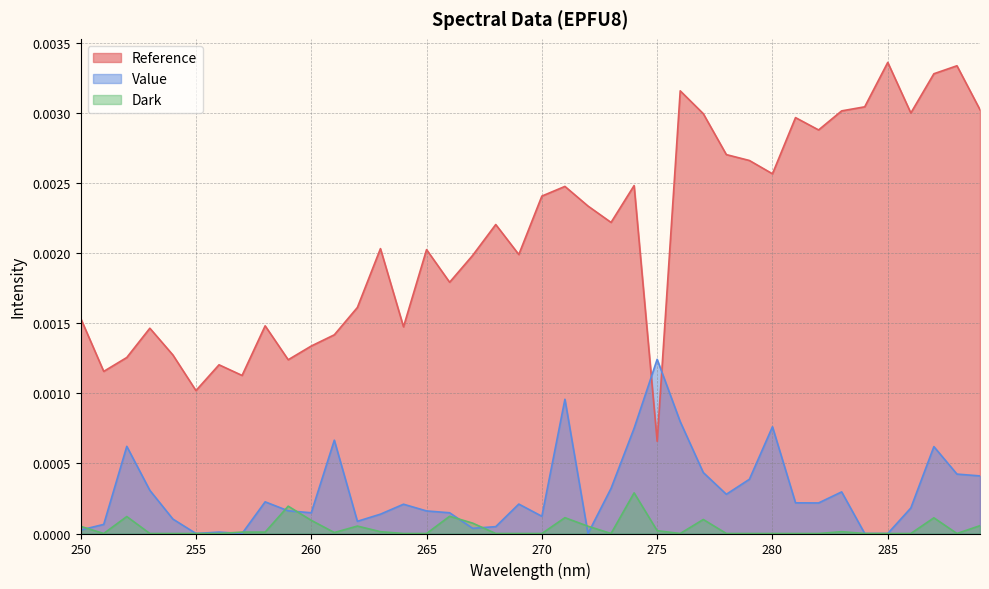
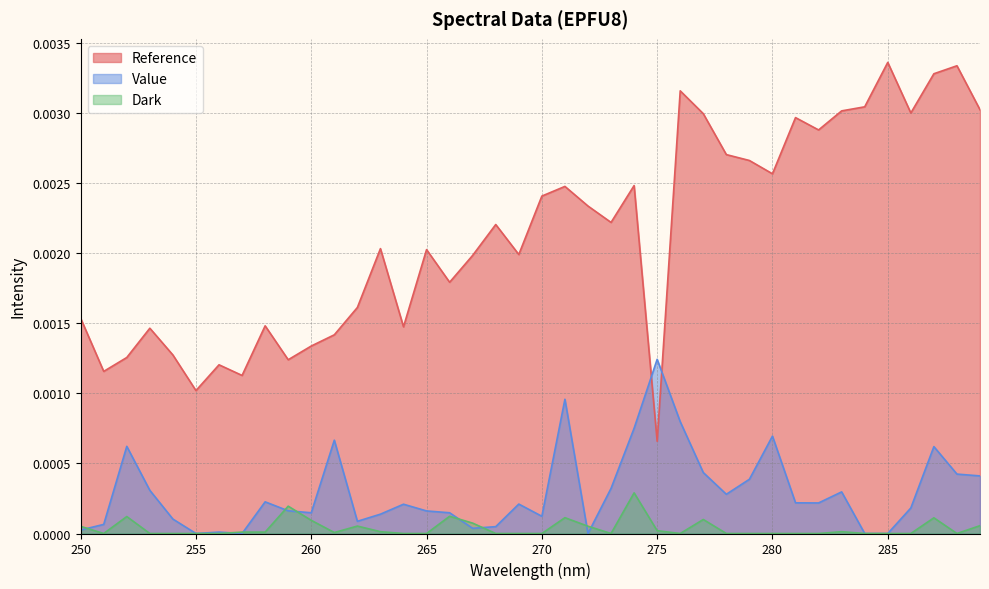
Value, 280: 0.00076 -> 0.00070
